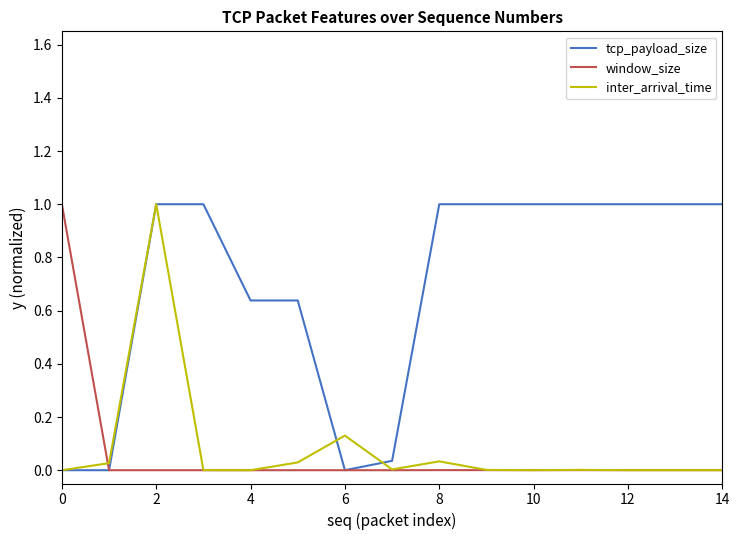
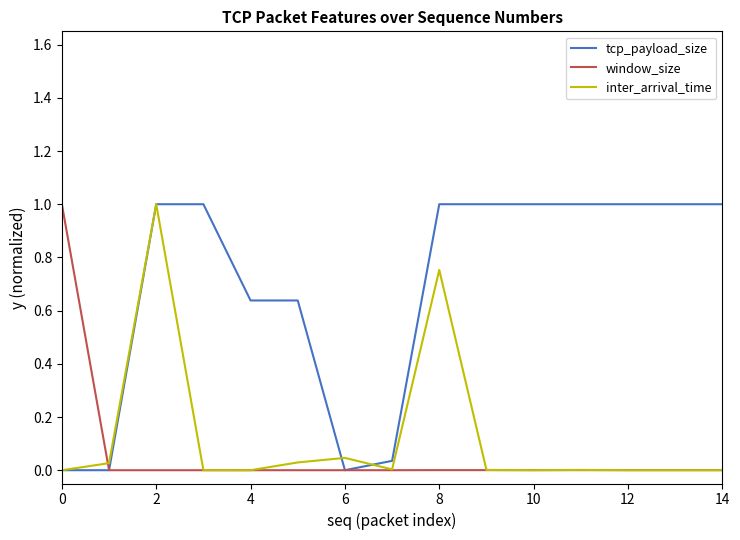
inter_arrival_time, 6: 0.13 -> 0.05
inter_arrival_time, 8: 0.03 -> 0.75
